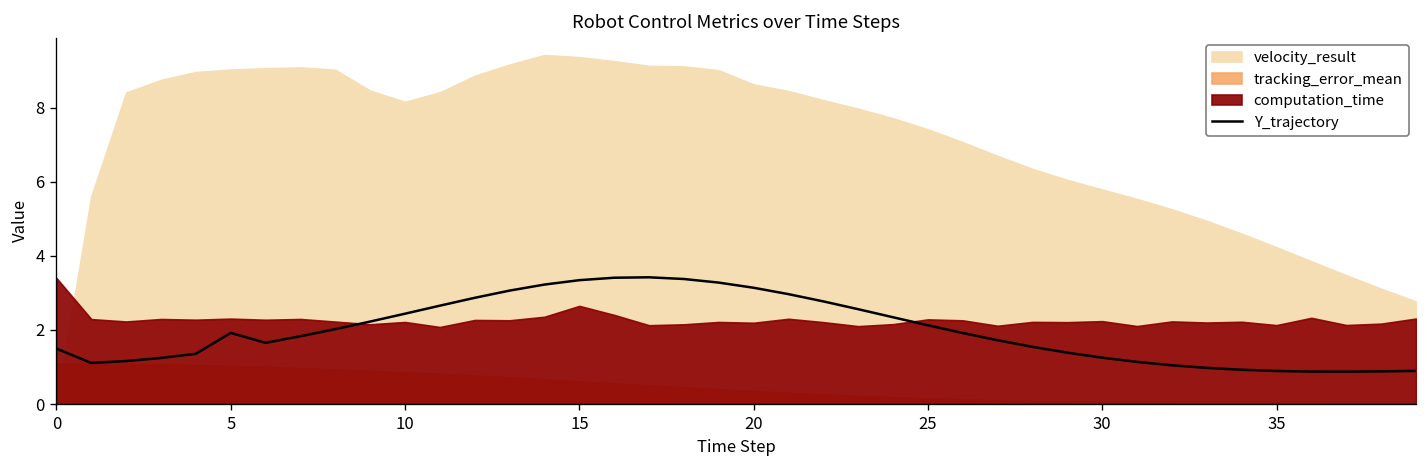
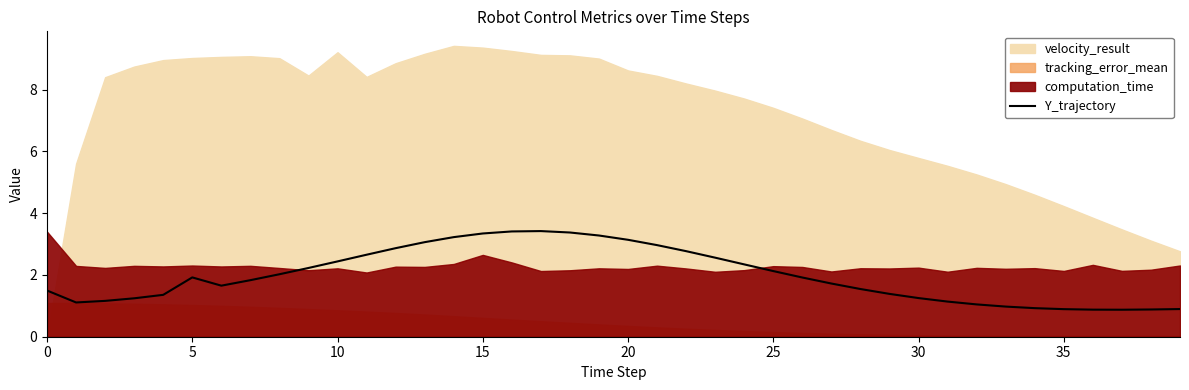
velocity_result, 10: 8.2 -> 9.2
